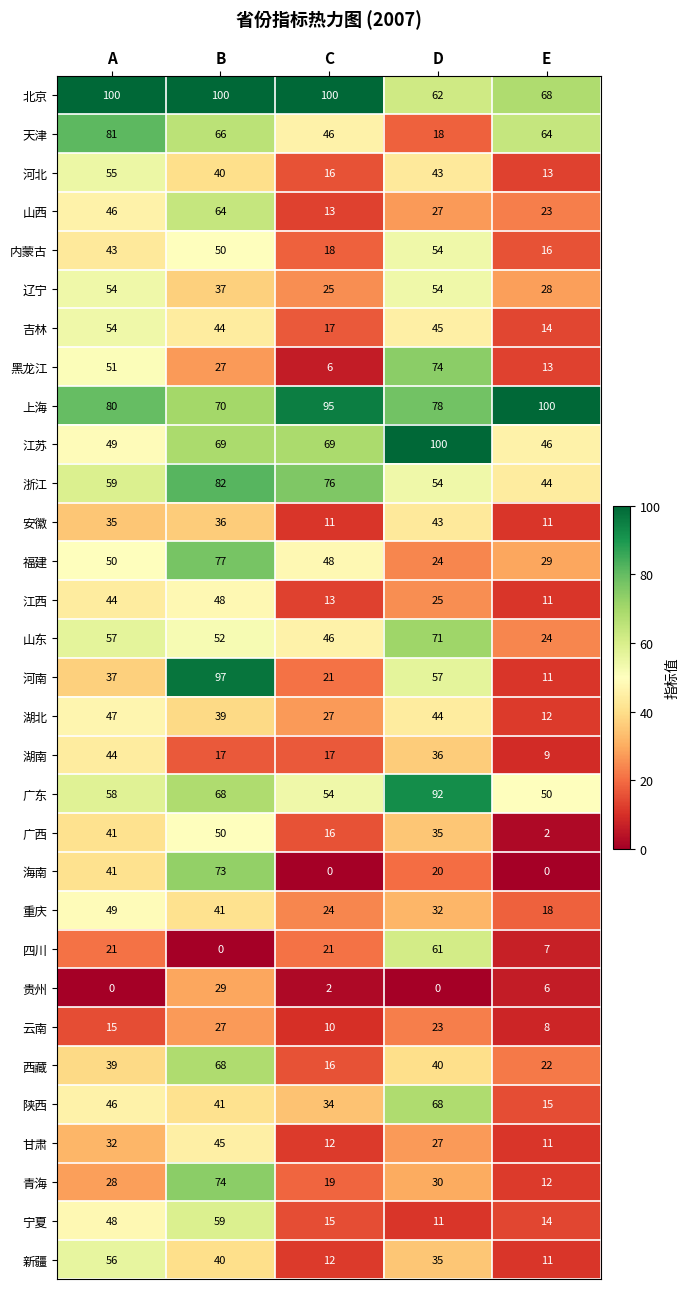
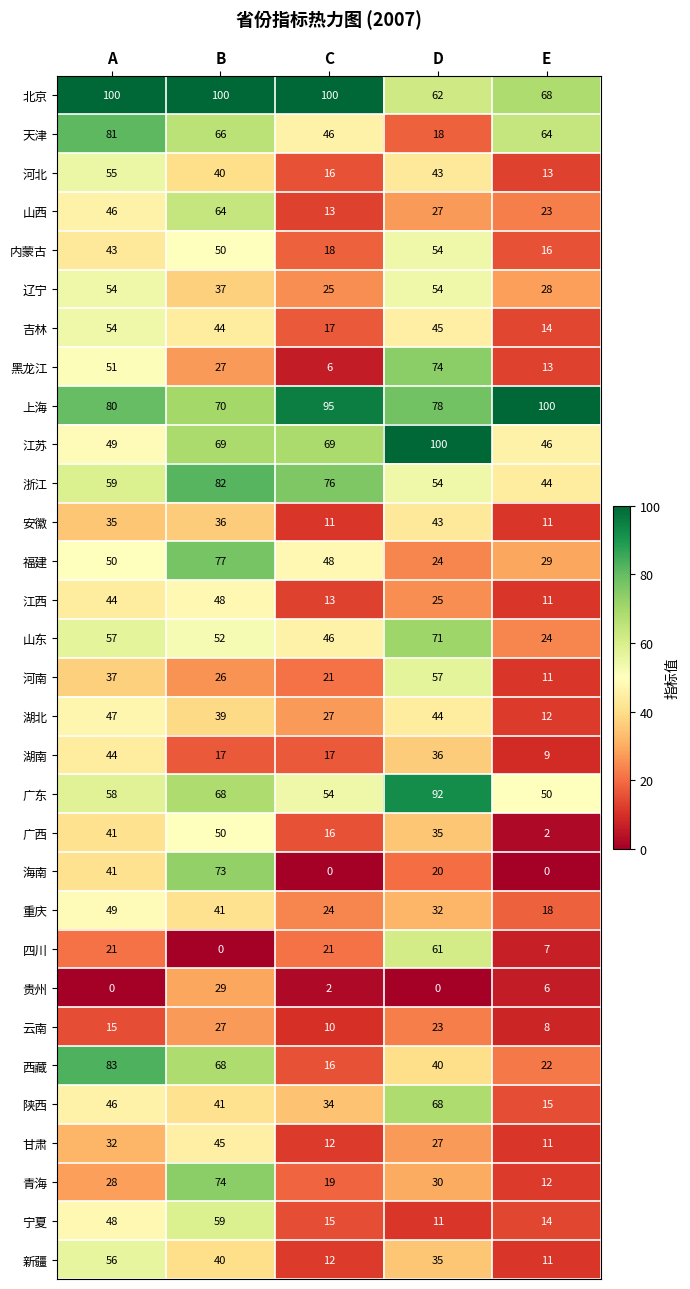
河南, B: 97 -> 26
西藏, A: 39 -> 83
